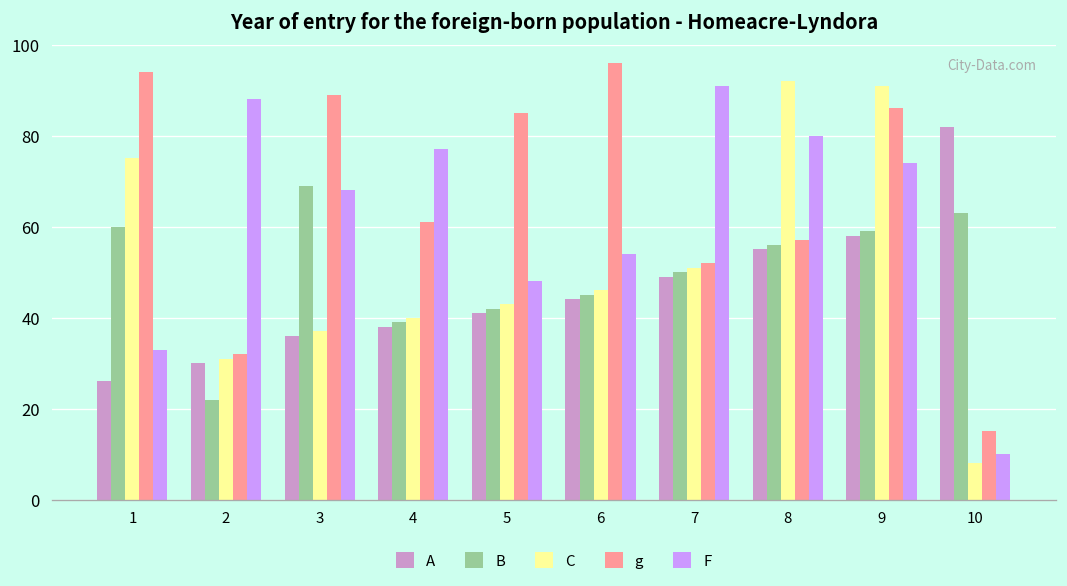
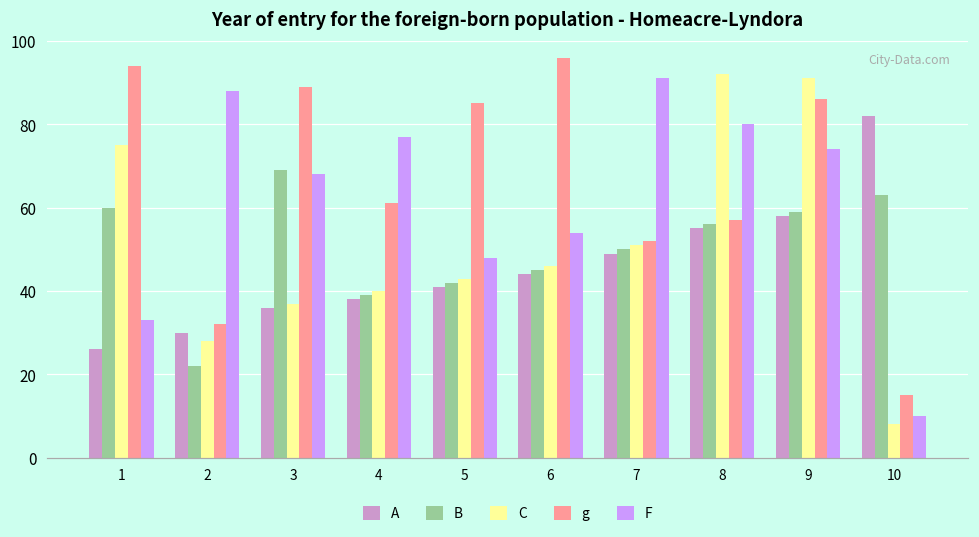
C, 2: 31 -> 28
